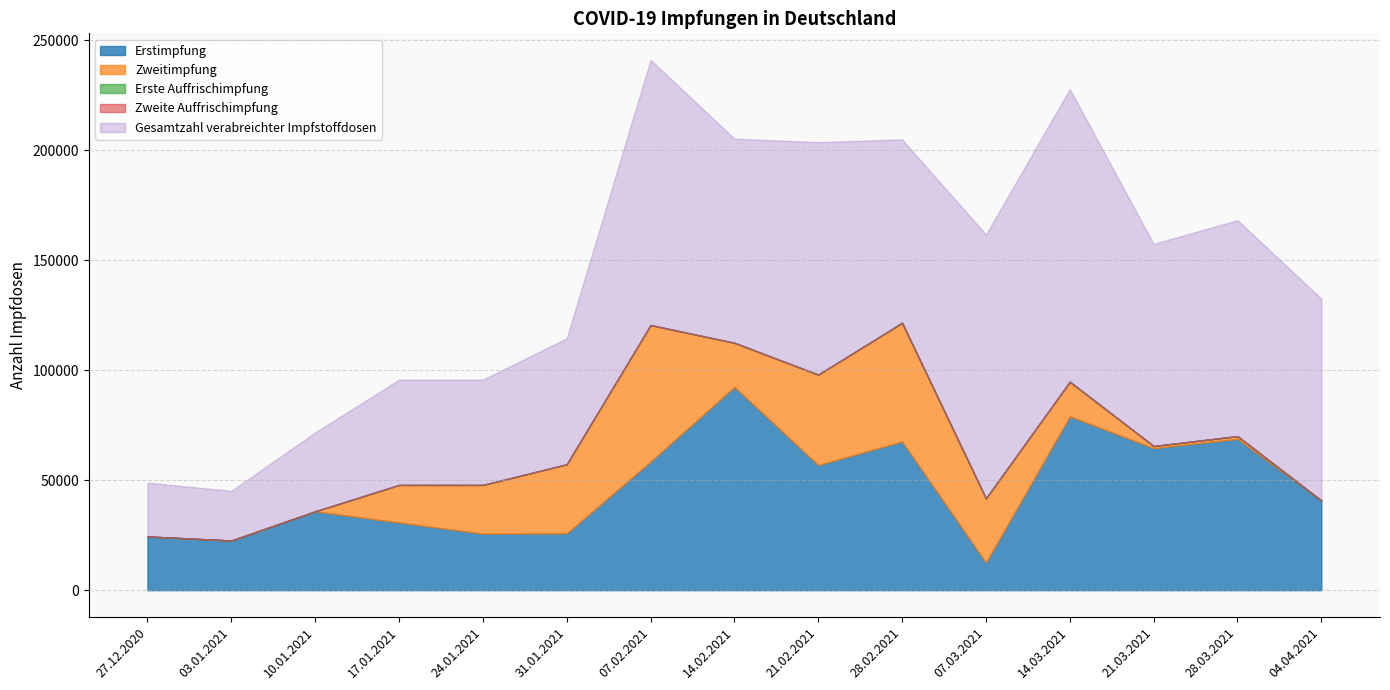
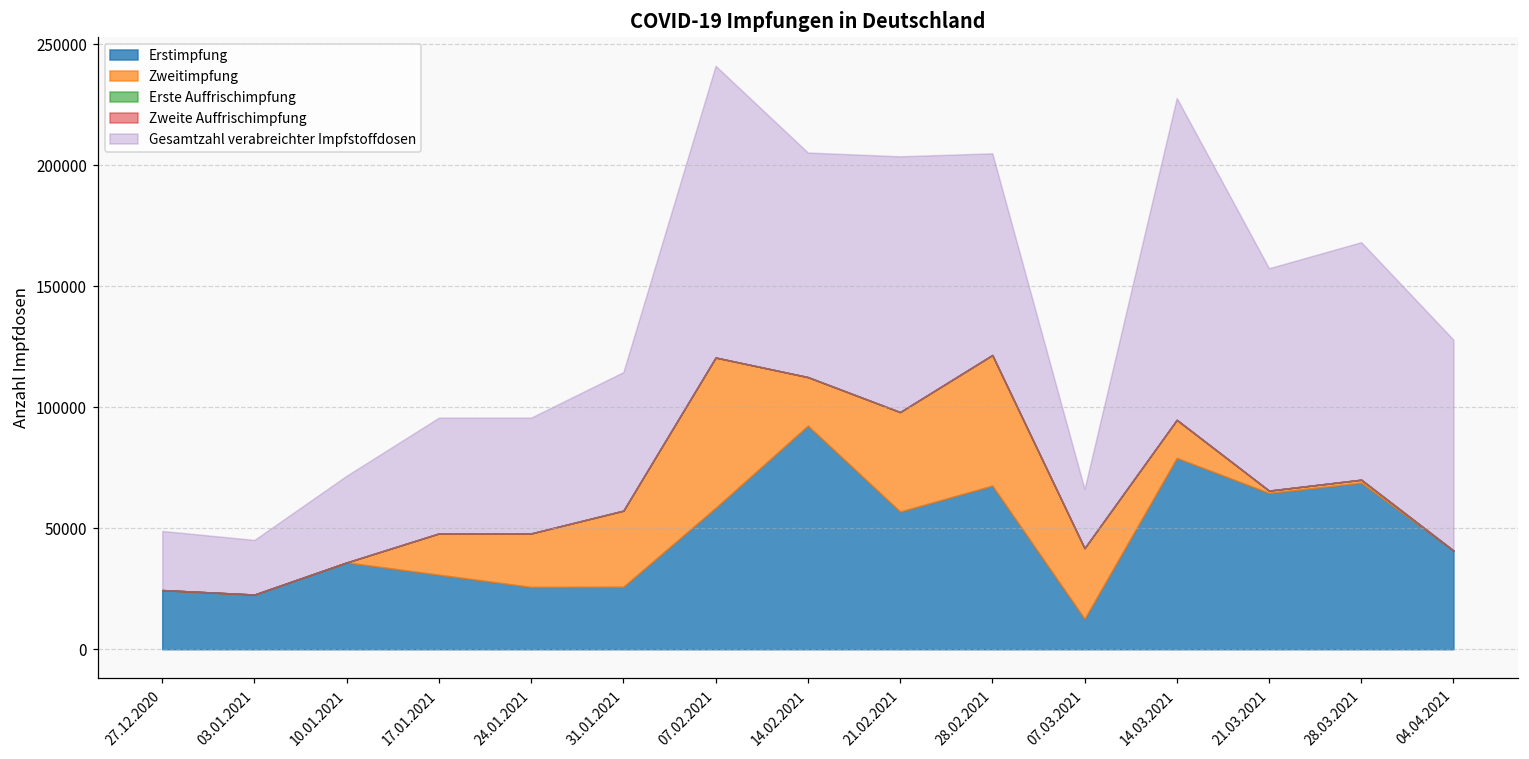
Gesamtzahl verabreichter Impfstoffdosen, 07.03.2021: 120000 -> 24000
Gesamtzahl verabreichter Impfstoffdosen, 04.04.2021: 92000 -> 87000
